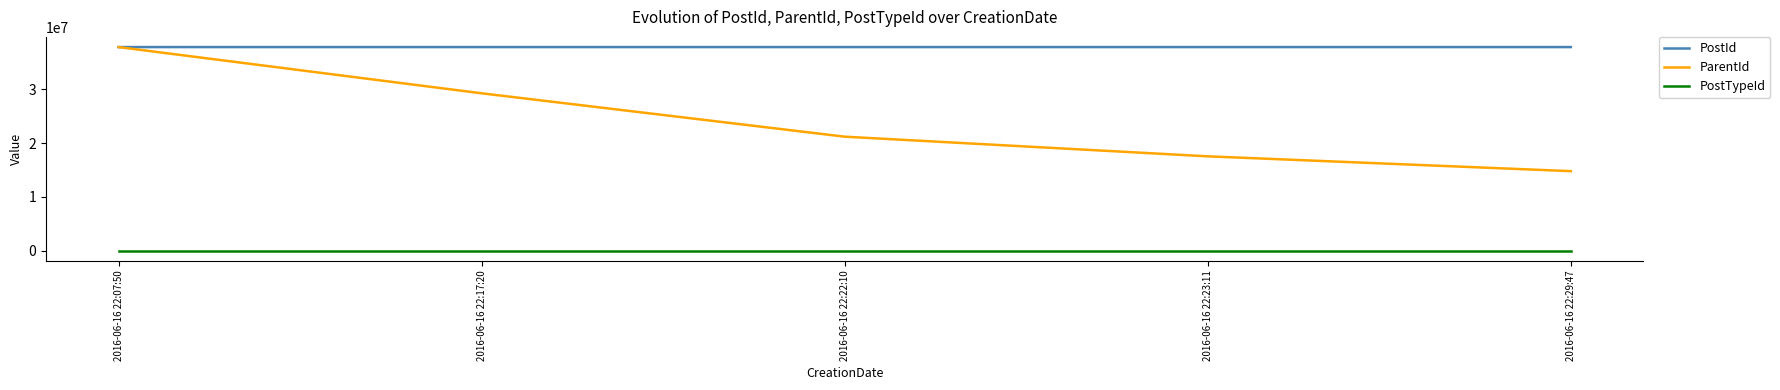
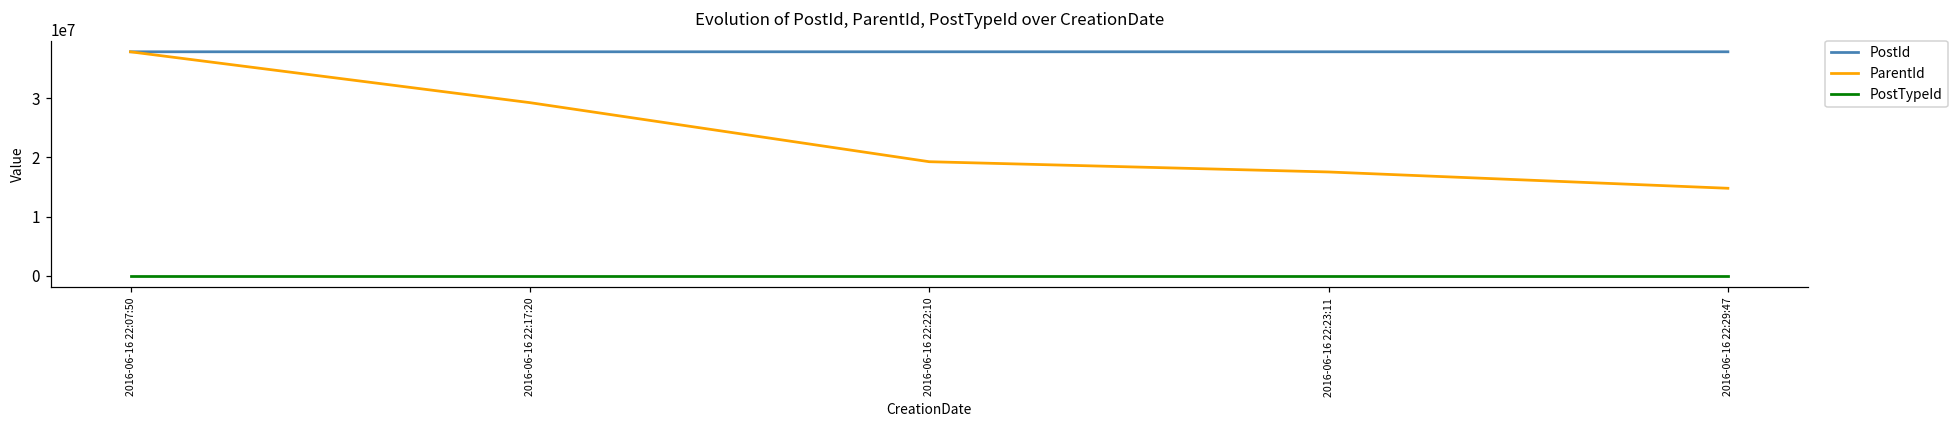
ParentId, 2016-06-16 22:22:10: 21000000 -> 19000000
